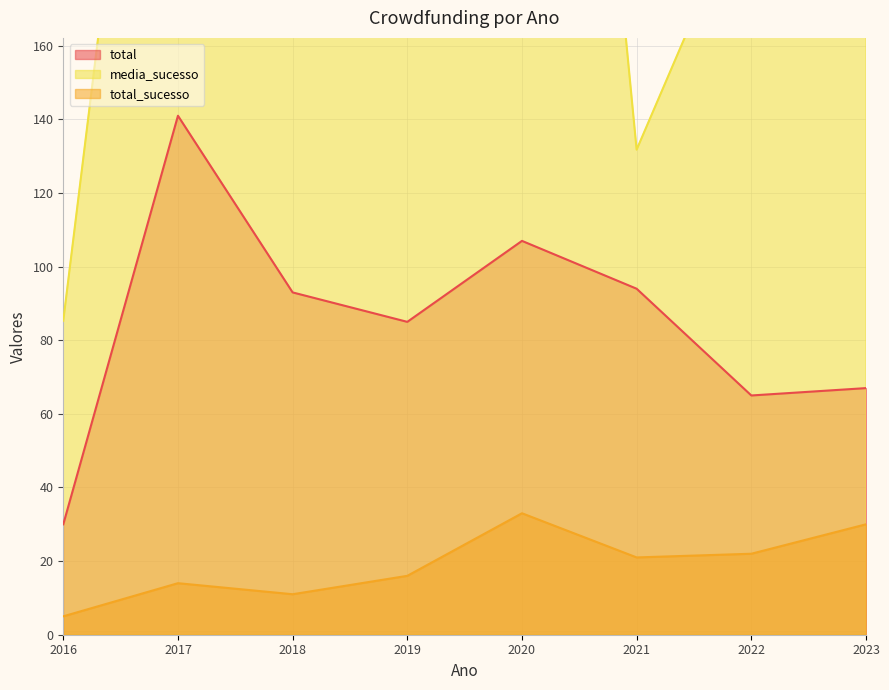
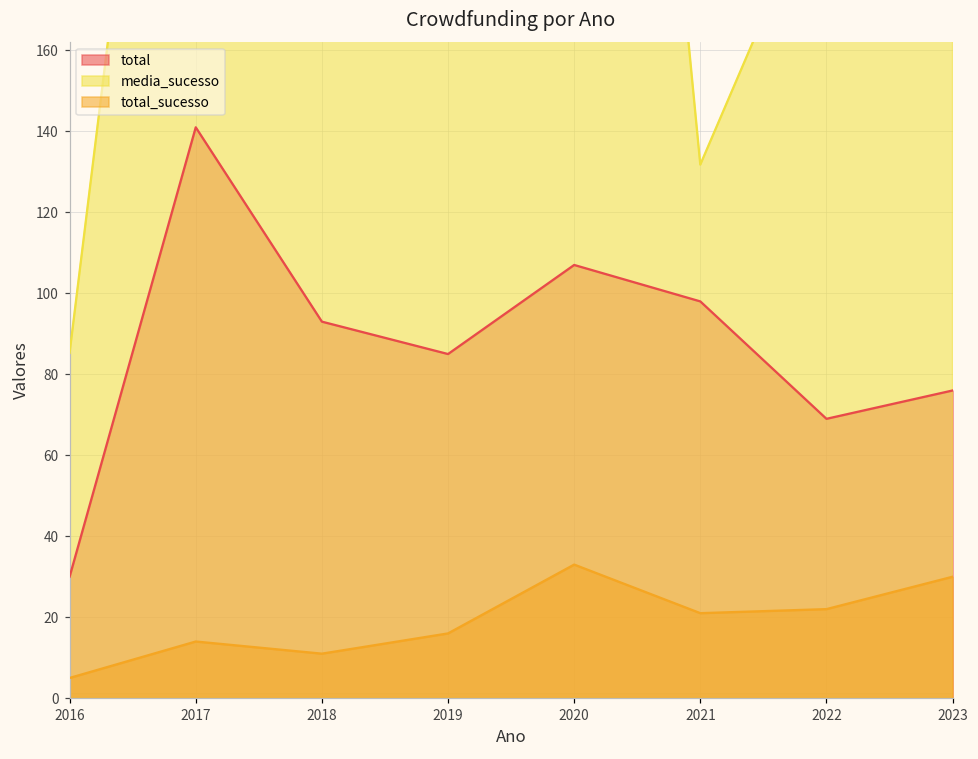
total, 2021: 94 -> 98
total, 2022: 65 -> 69
total, 2023: 67 -> 76
